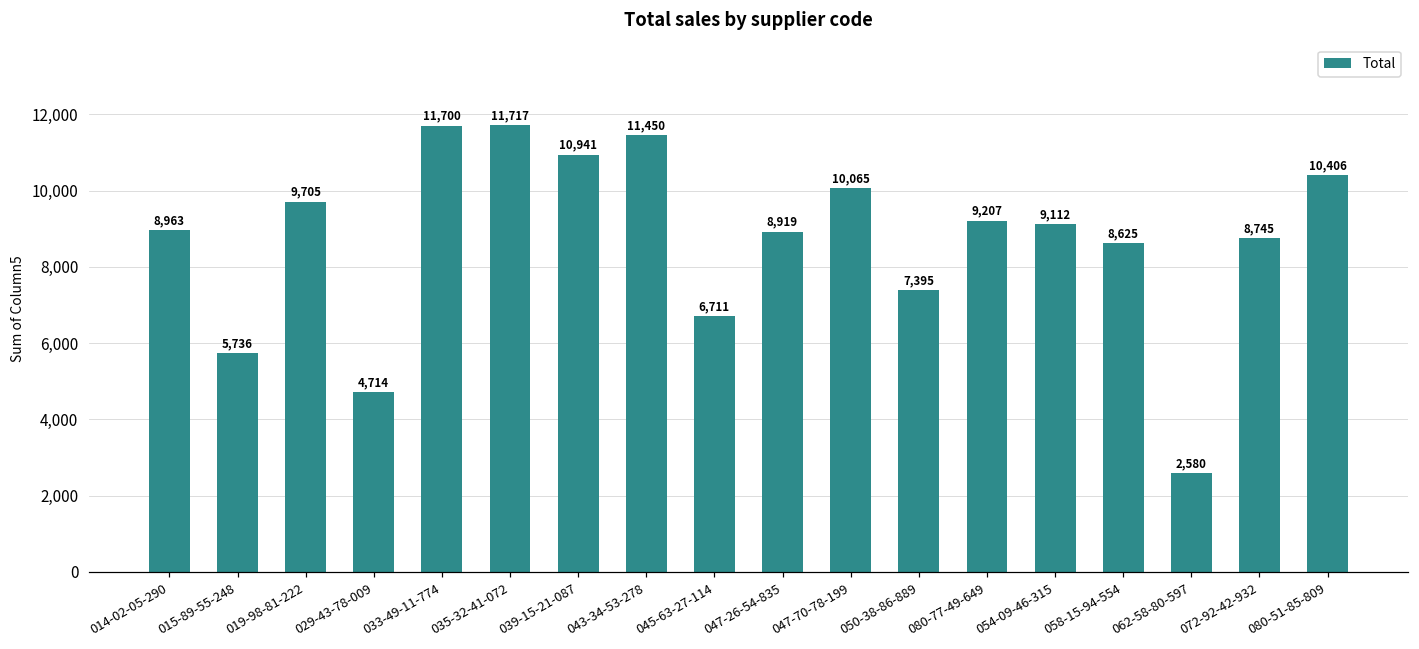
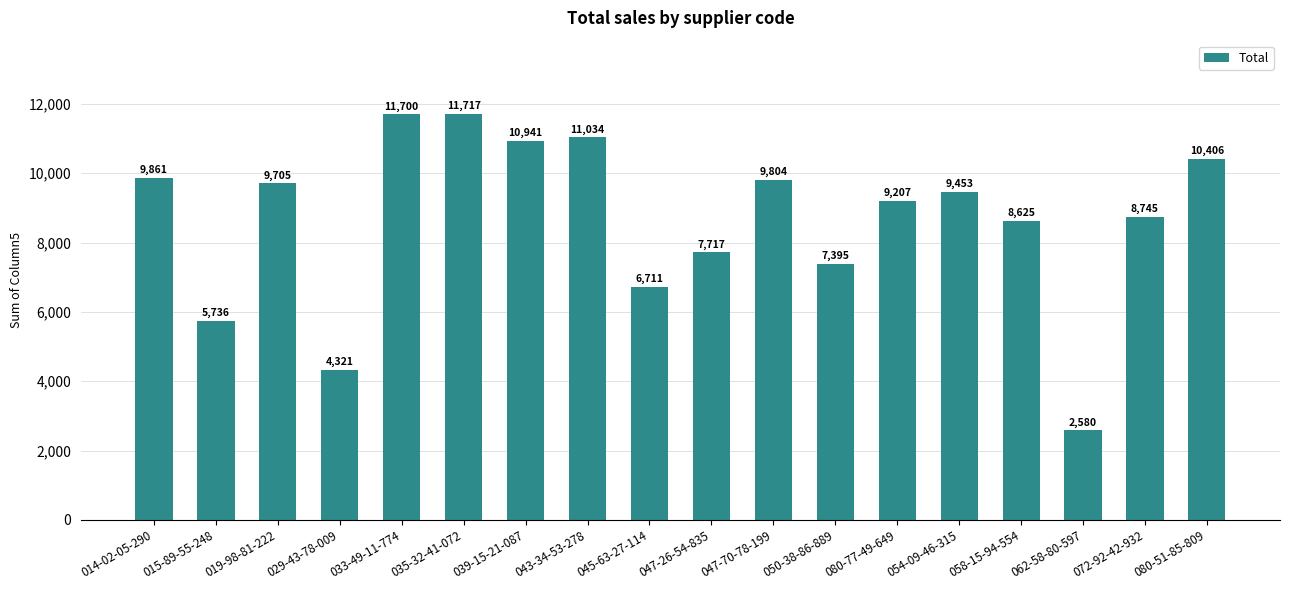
014-02-05-290: 8,963 -> 9,861
029-43-78-009: 4,714 -> 4,321
043-34-53-278: 11,450 -> 11,034
047-26-54-835: 8,919 -> 7,717
047-70-78-199: 10,065 -> 9,804
054-09-46-315: 9,112 -> 9,453
